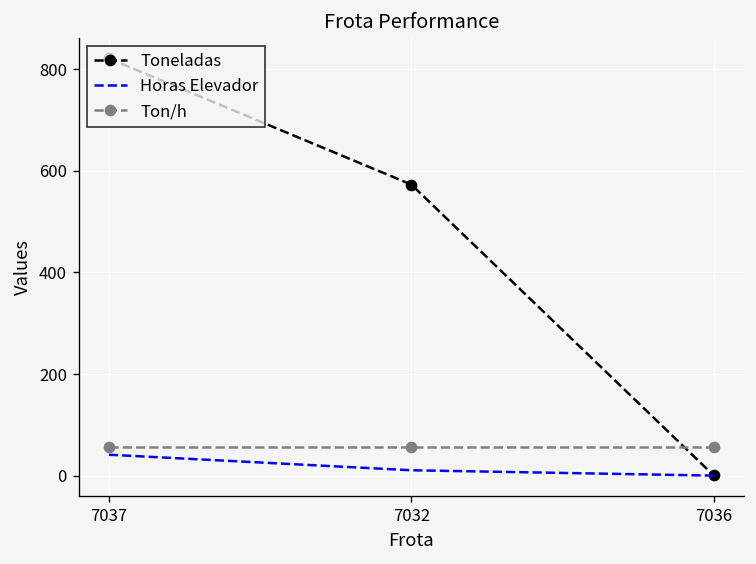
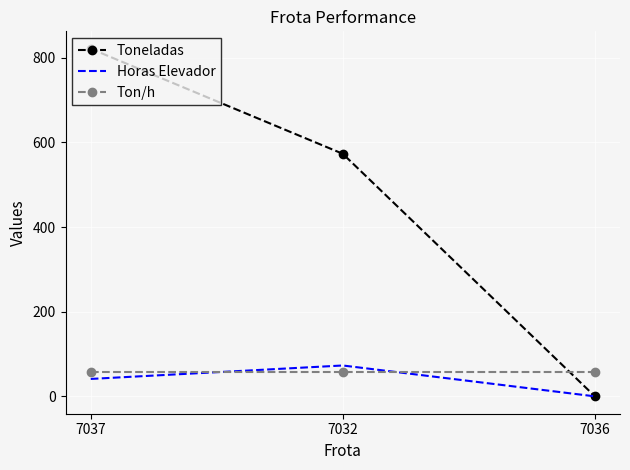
Horas Elevador, 7032: 10 -> 70
